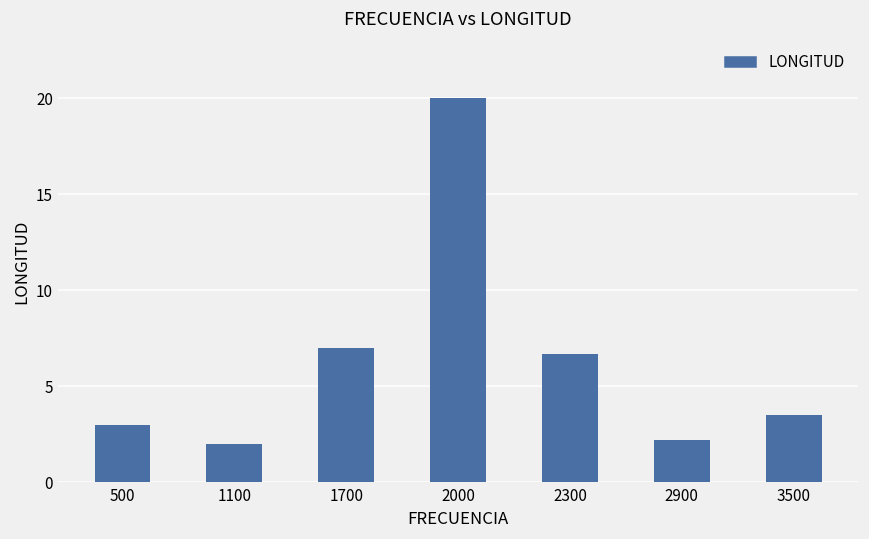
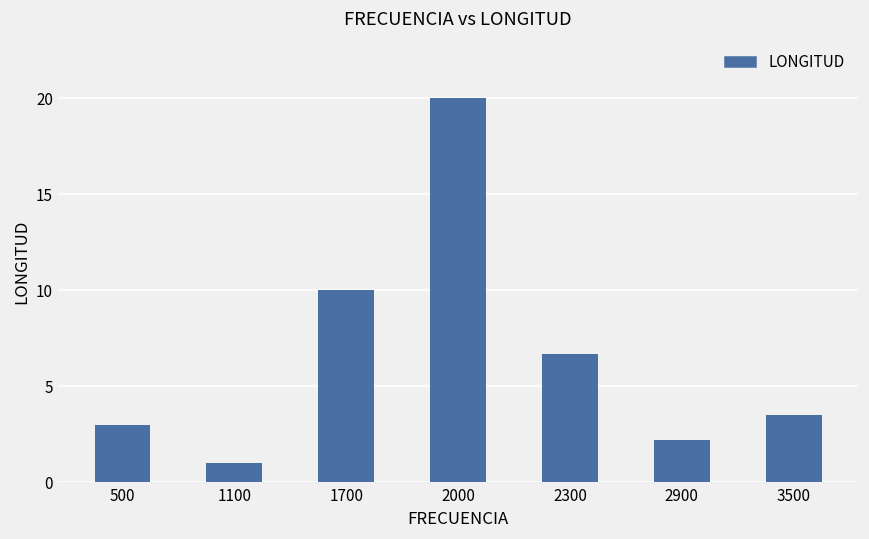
1100: 2 -> 1
1700: 7 -> 10
